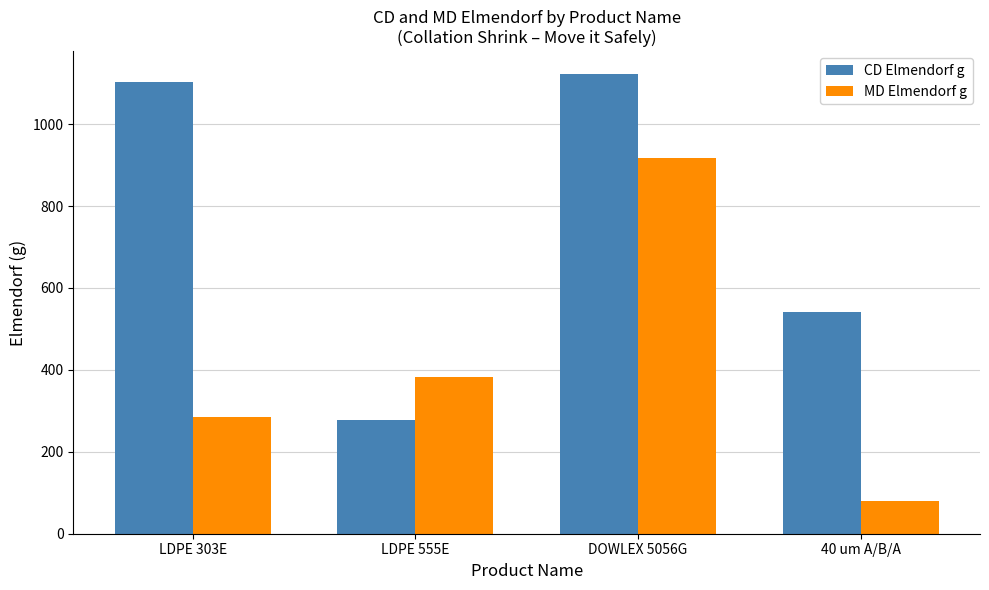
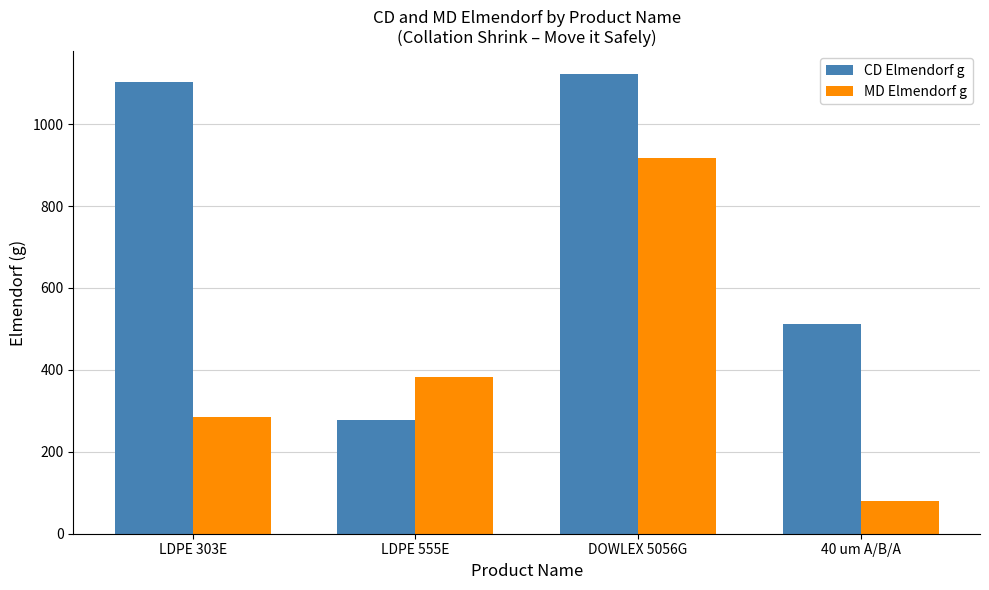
CD Elmendorf g, 40 um A/B/A: 540 -> 510
